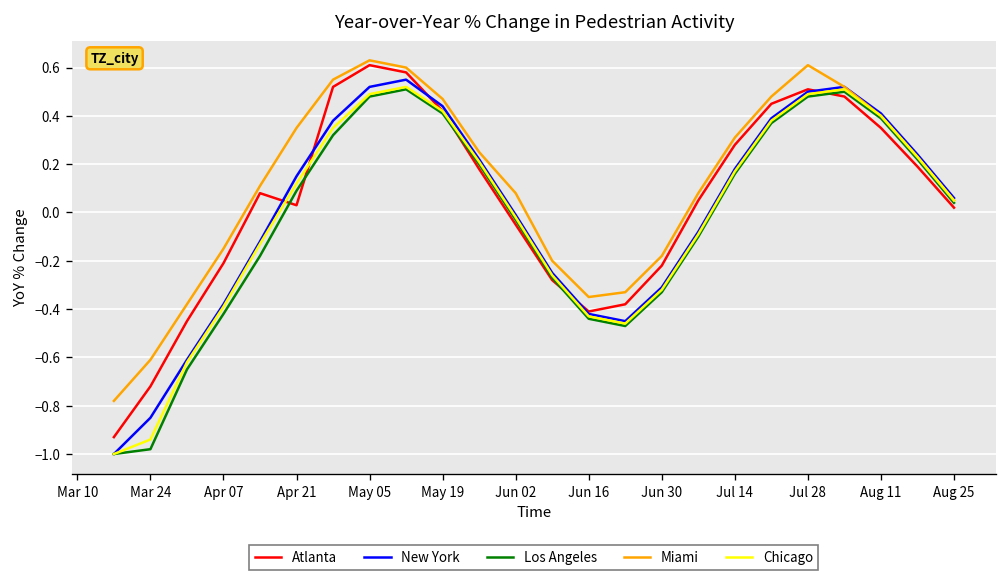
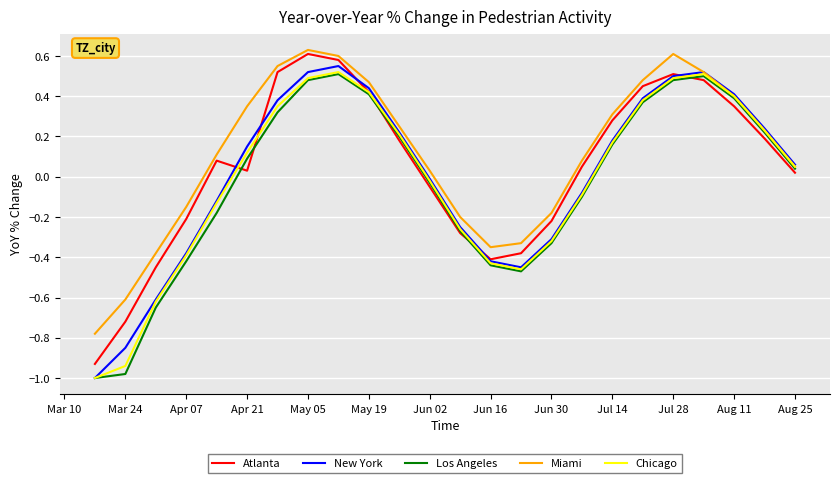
Miami, Jun 02: 0.08 -> 0.03
